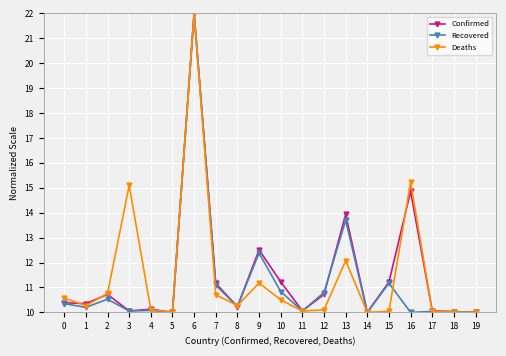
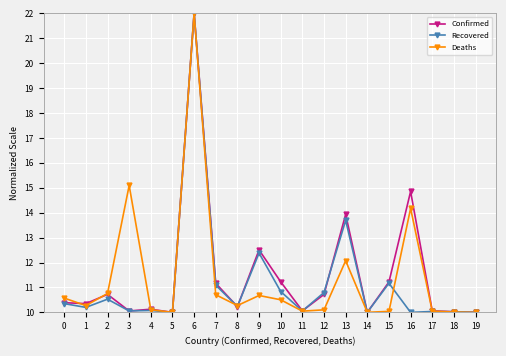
Deaths, 9: 11.2 -> 10.7
Deaths, 16: 15.2 -> 14.2
